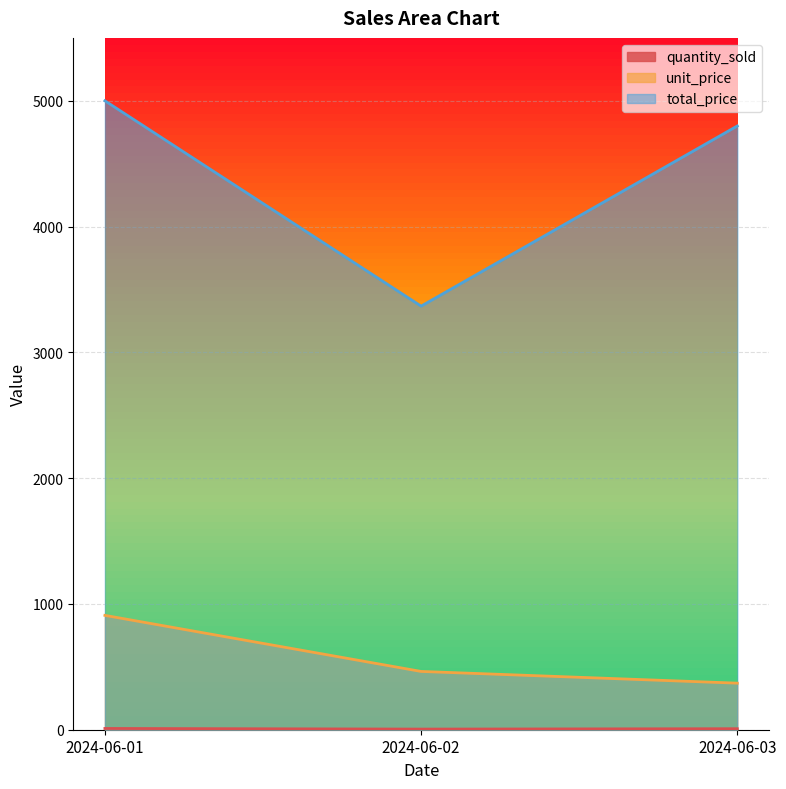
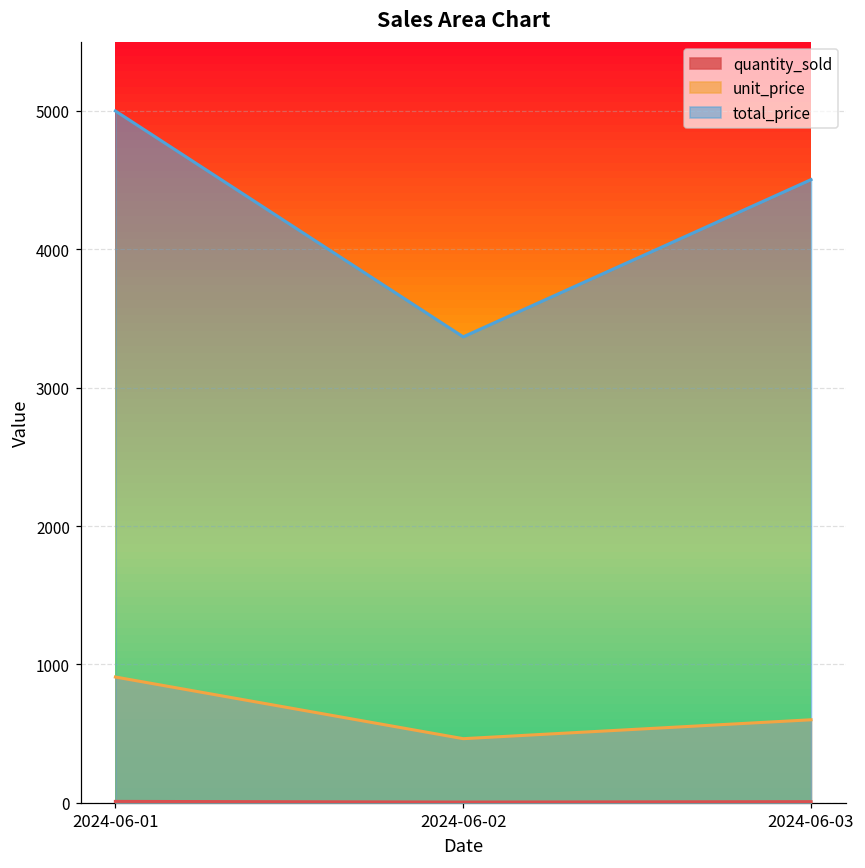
unit_price, 2024-06-03: 370 -> 600
total_price, 2024-06-03: 4800 -> 4500
